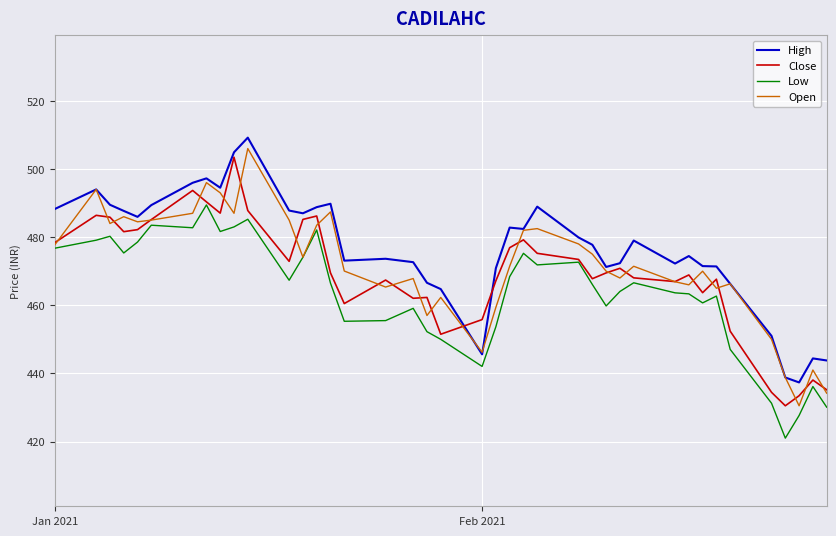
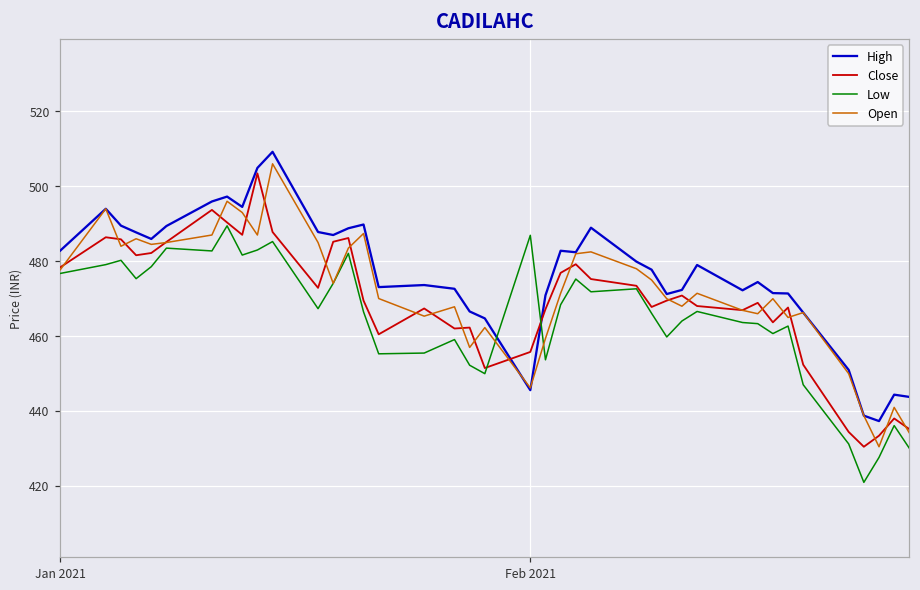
High, Jan 2021: 488 -> 483
Low, Feb 2021: 442 -> 487
